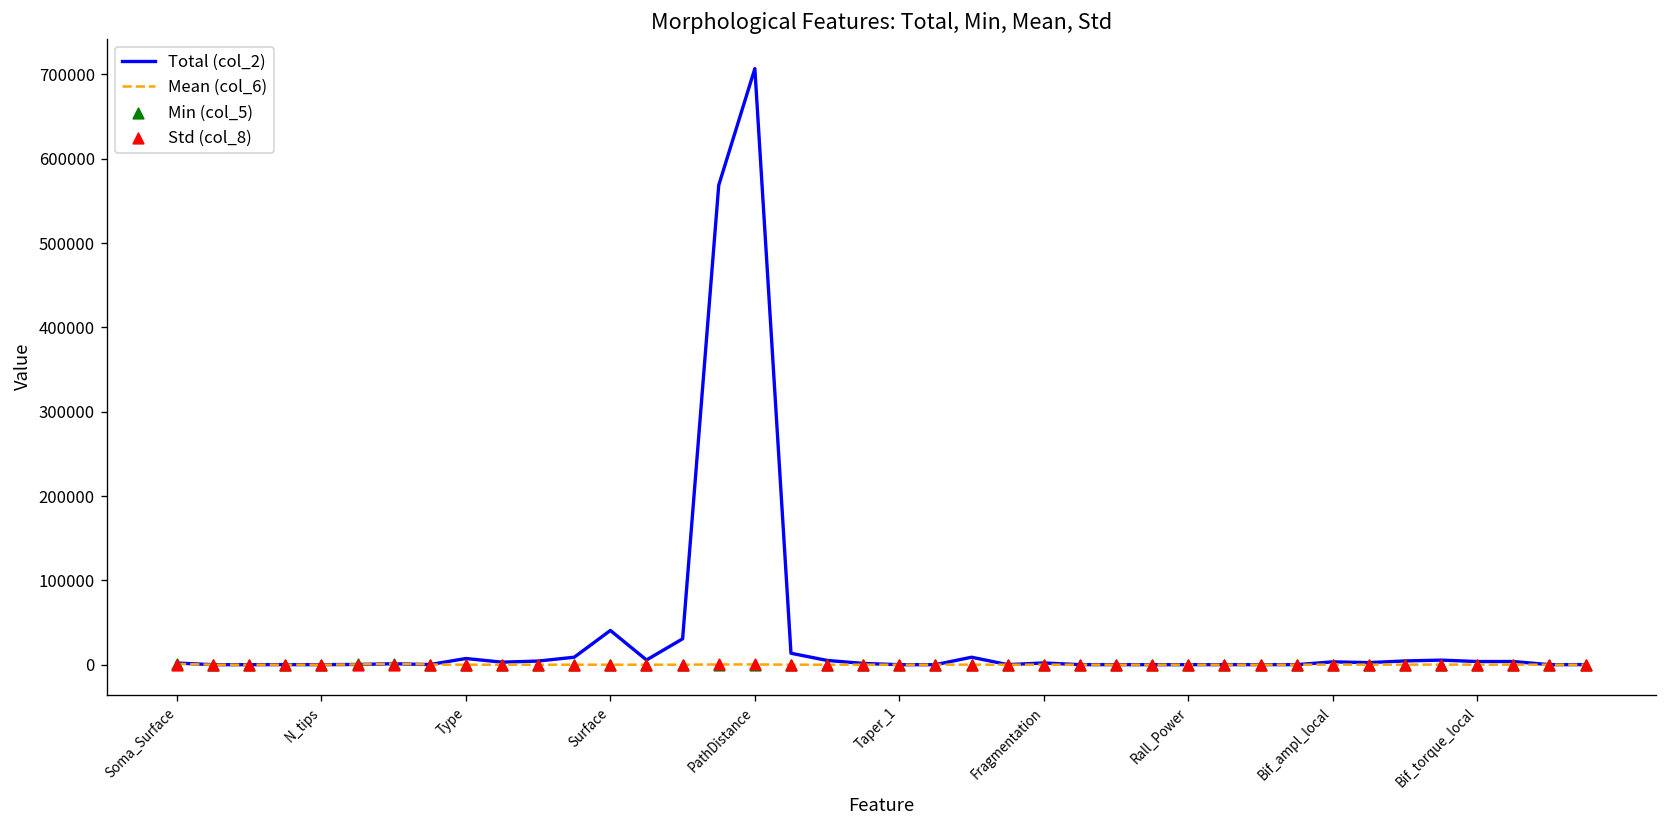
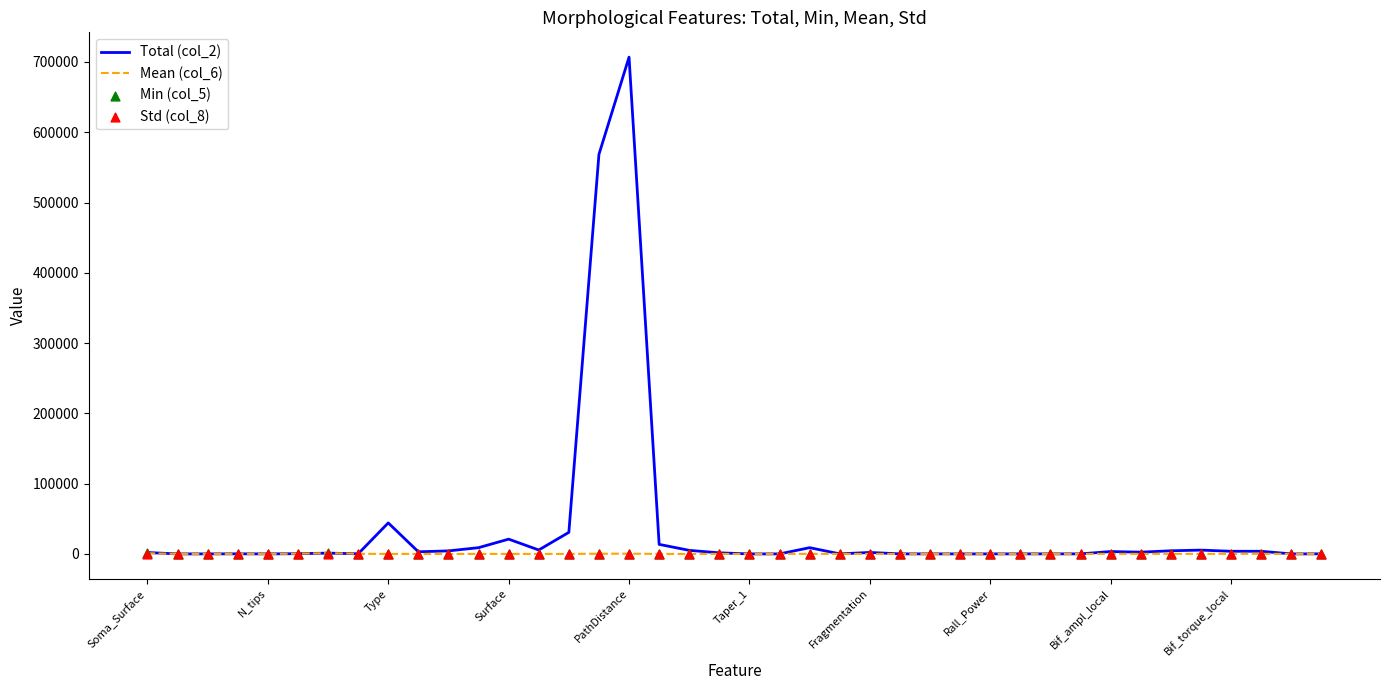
Total (col_2), Type: 10000 -> 40000
Total (col_2), Surface: 40000 -> 20000
